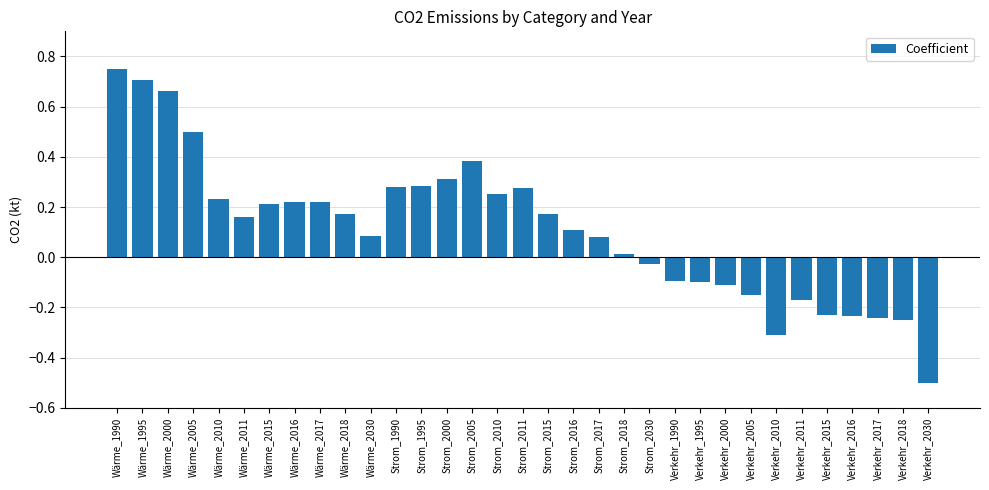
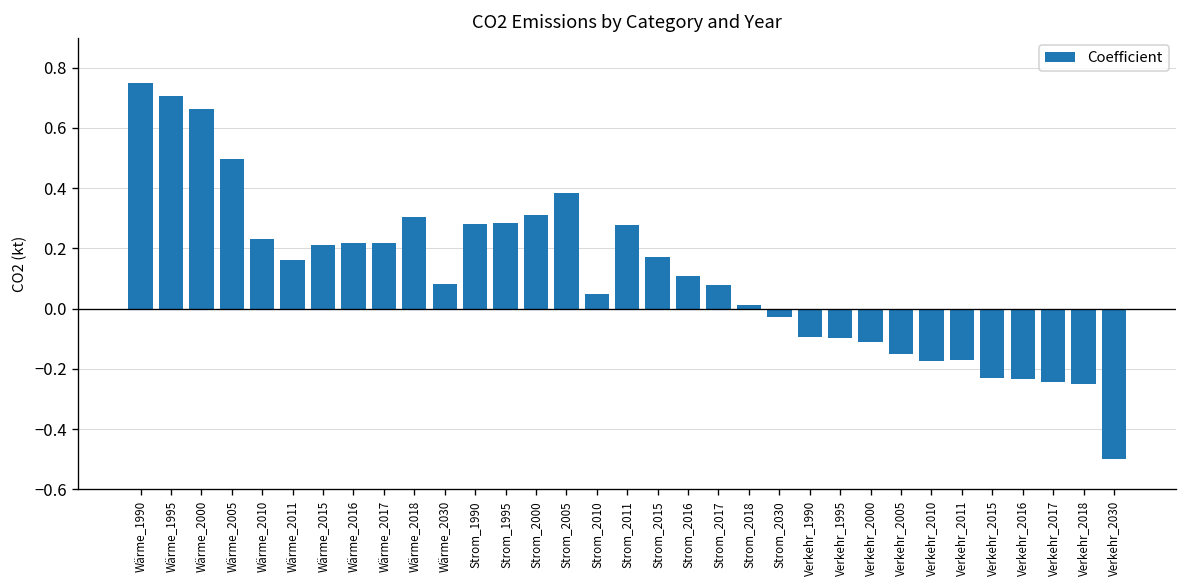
Wärme_2018: 0.17 -> 0.30
Strom_2010: 0.25 -> 0.05
Verkehr_2010: -0.31 -> -0.17
